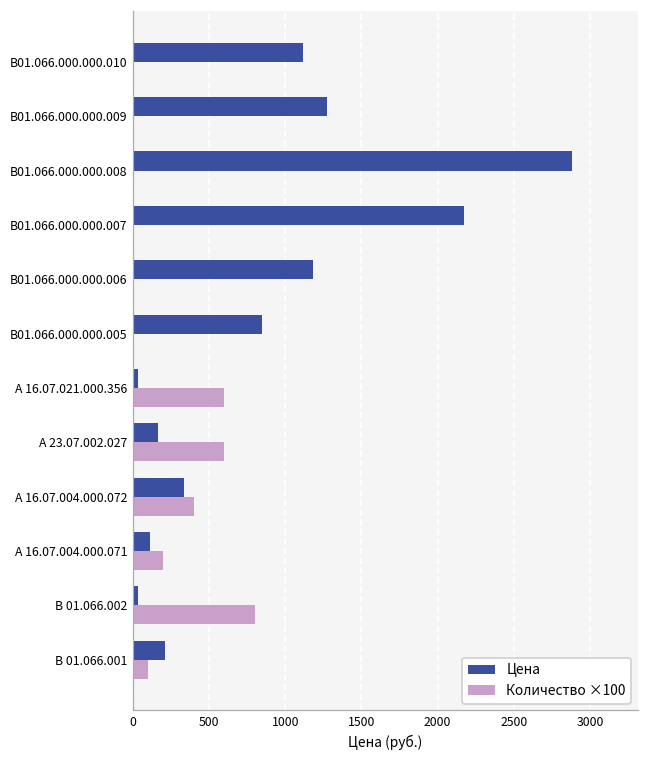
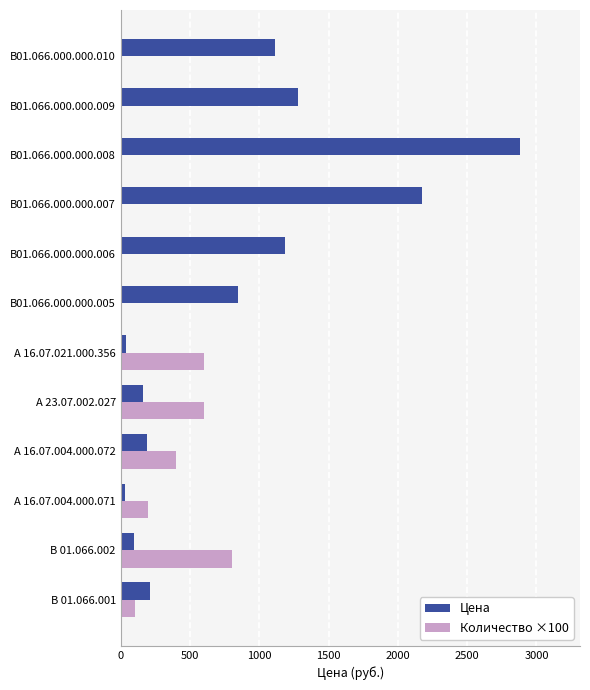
Цена, А 16.07.004.000.072: 330 -> 190
Цена, А 16.07.004.000.071: 110 -> 30
Цена, В 01.066.002: 40 -> 100
